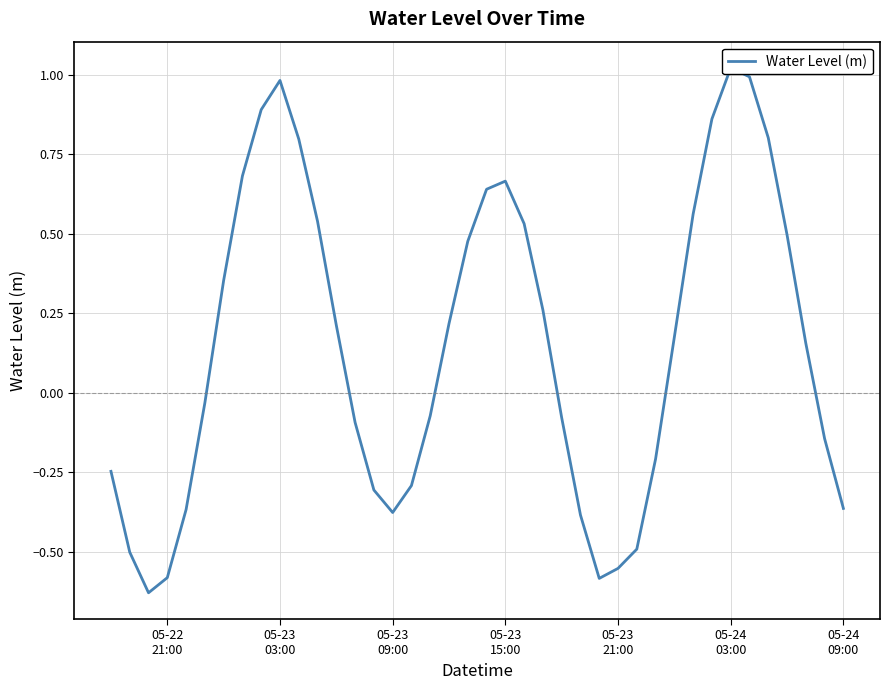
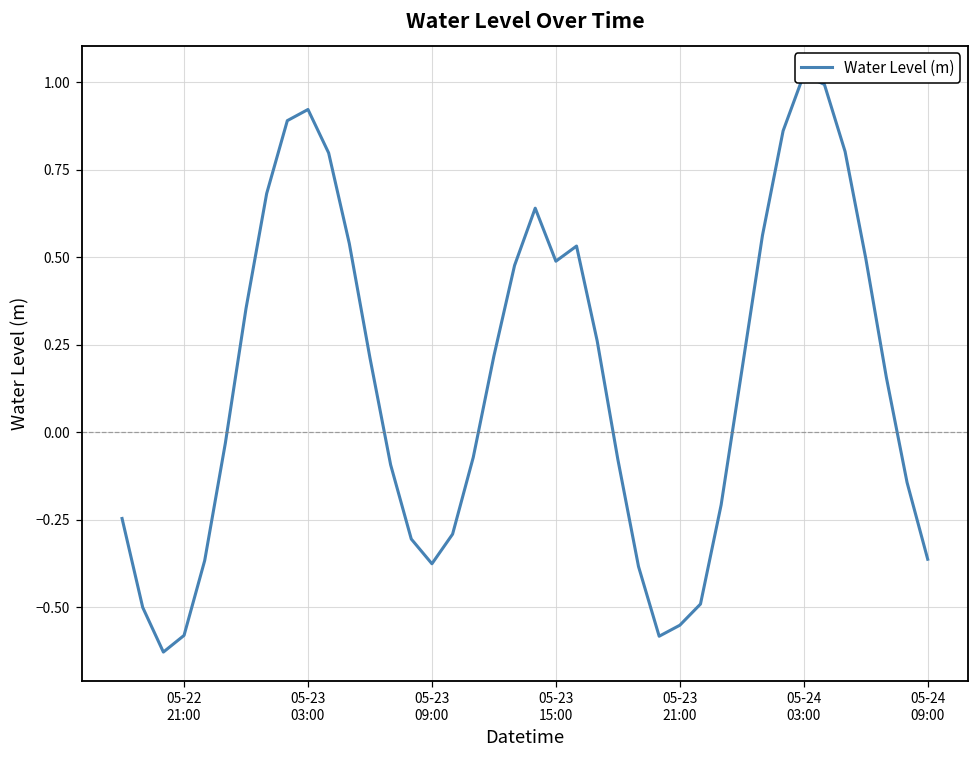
05-23 03:00: 0.98 -> 0.92
05-23 15:00: 0.67 -> 0.49
